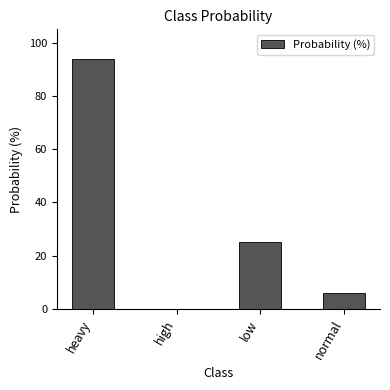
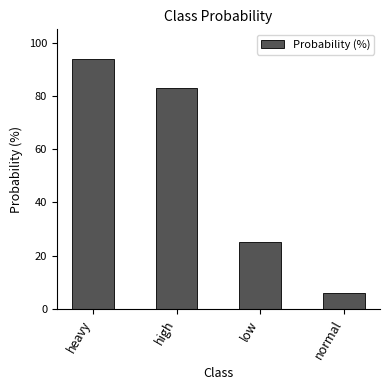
high: 0 -> 83
